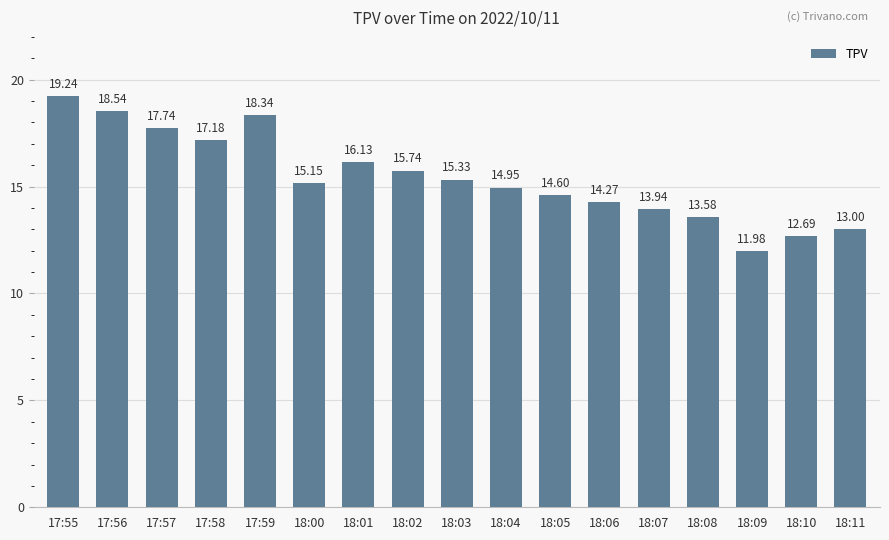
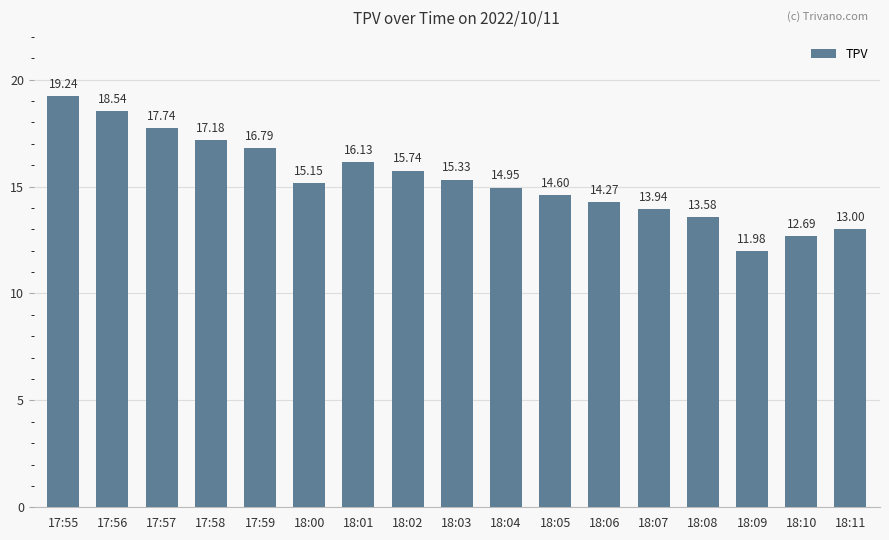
17:59: 18.34 -> 16.79
